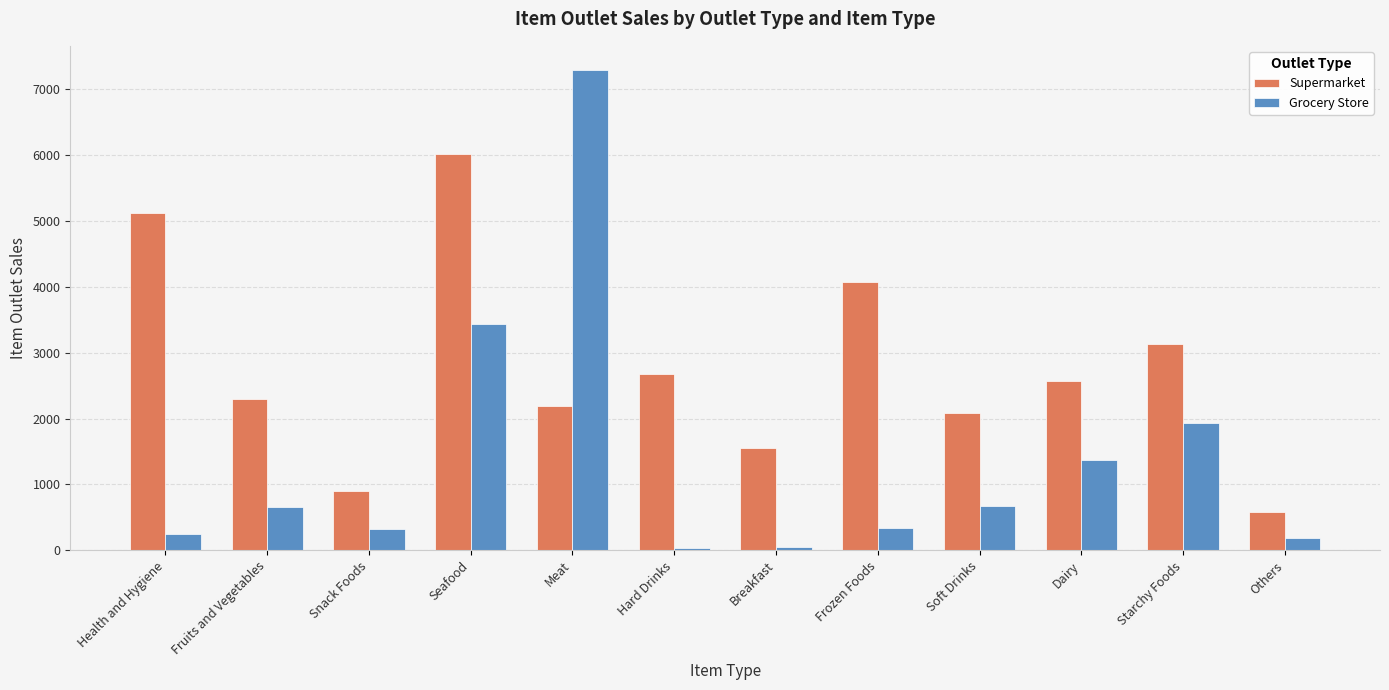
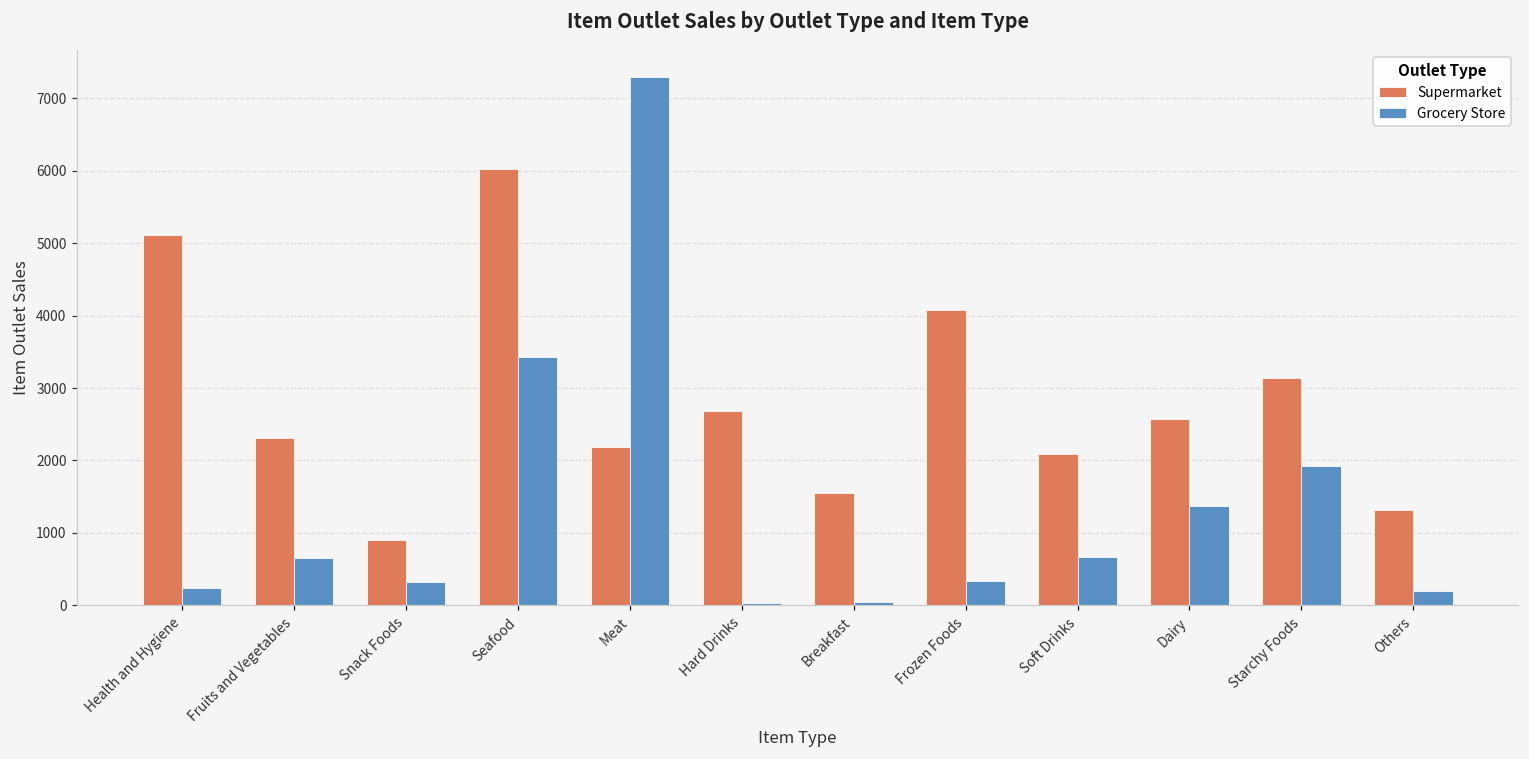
Supermarket, Others: 600 -> 1300
